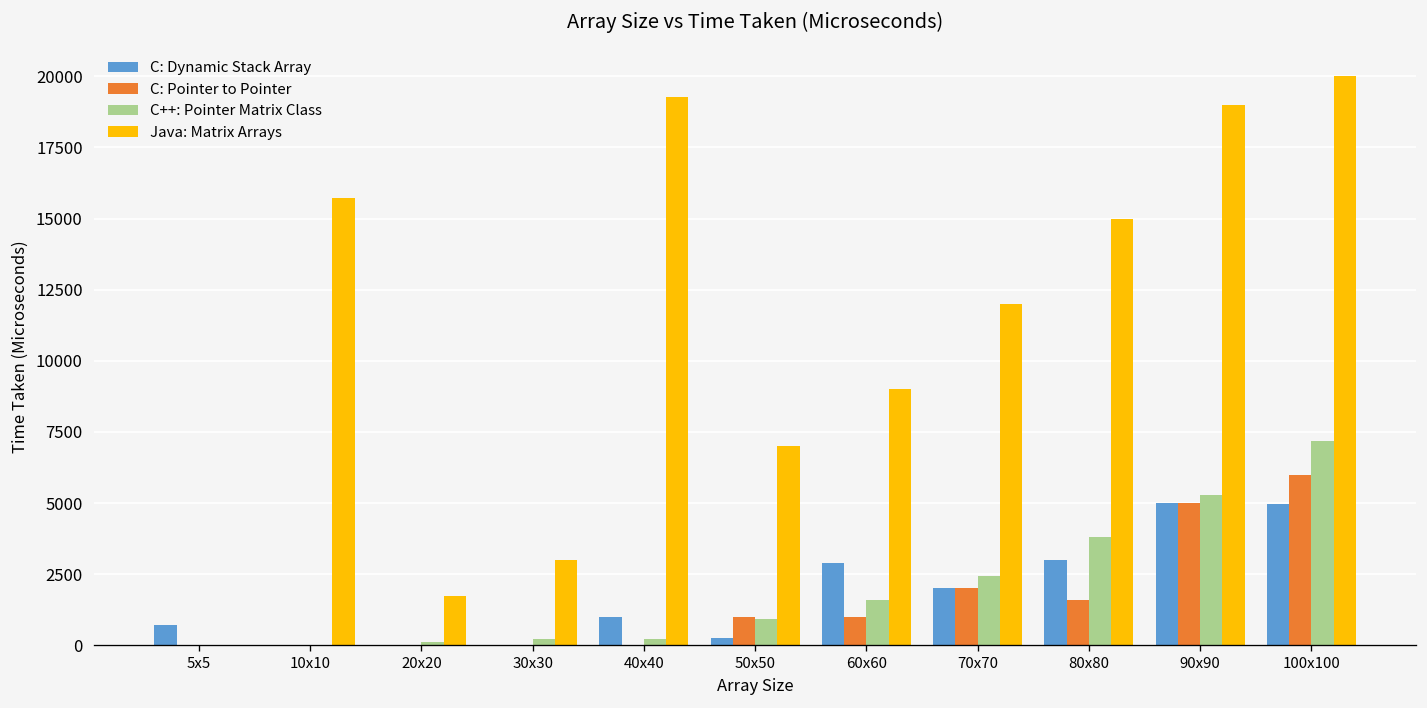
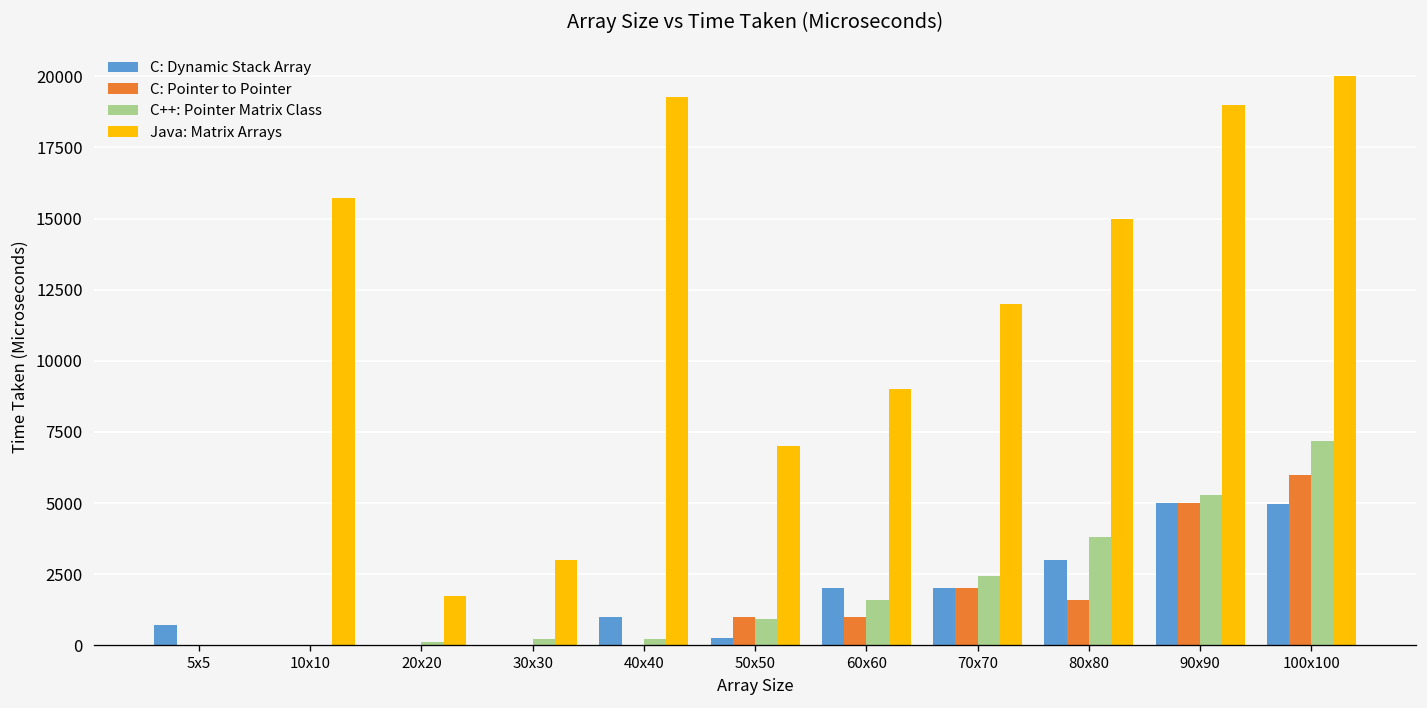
C: Dynamic Stack Array, 60x60: 2900 -> 2000
